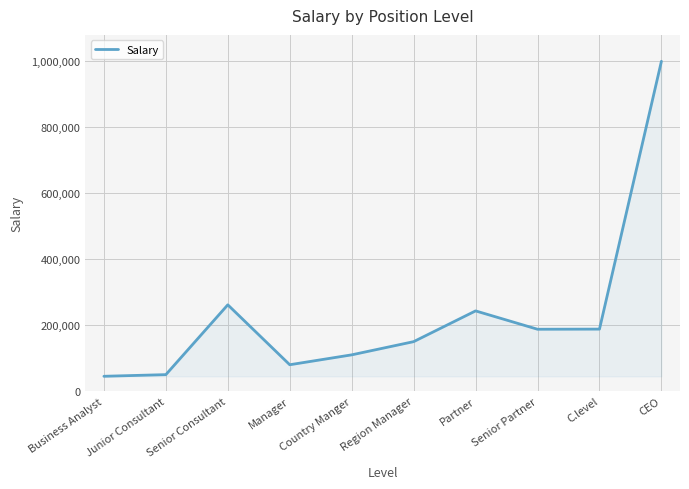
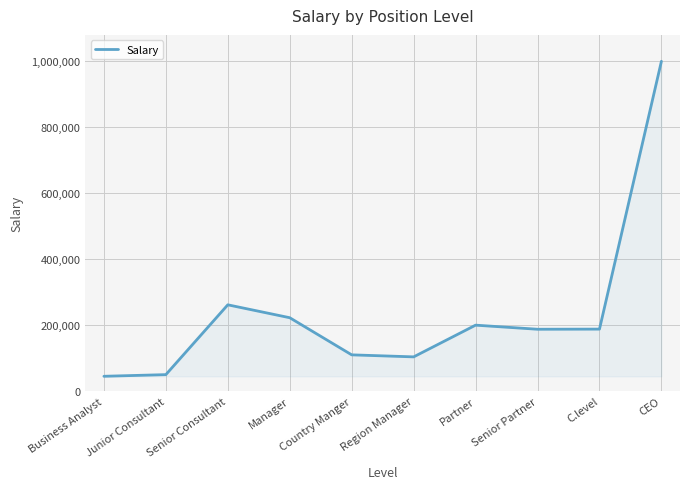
Manager: 80,000 -> 220,000
Region Manager: 150,000 -> 100,000
Partner: 240,000 -> 200,000
